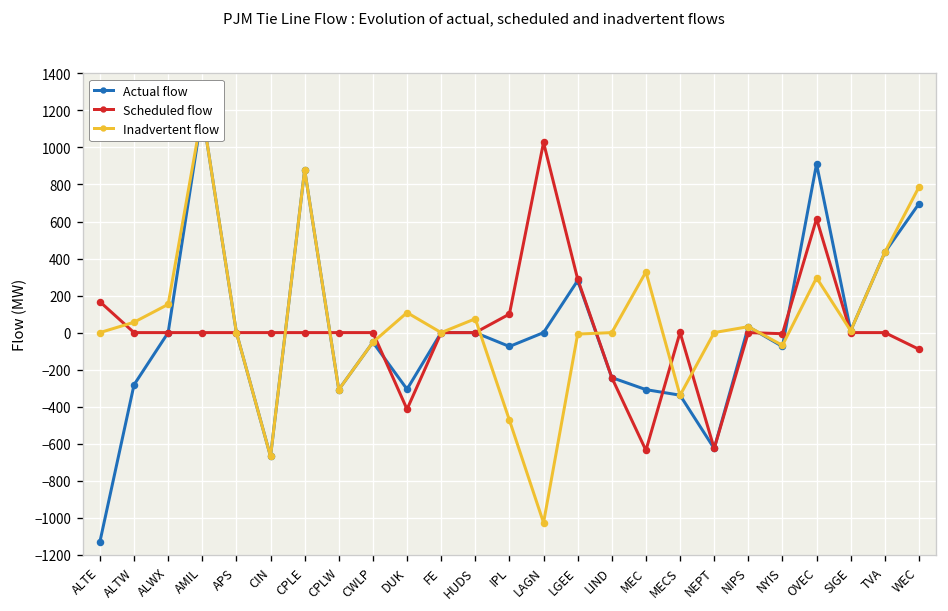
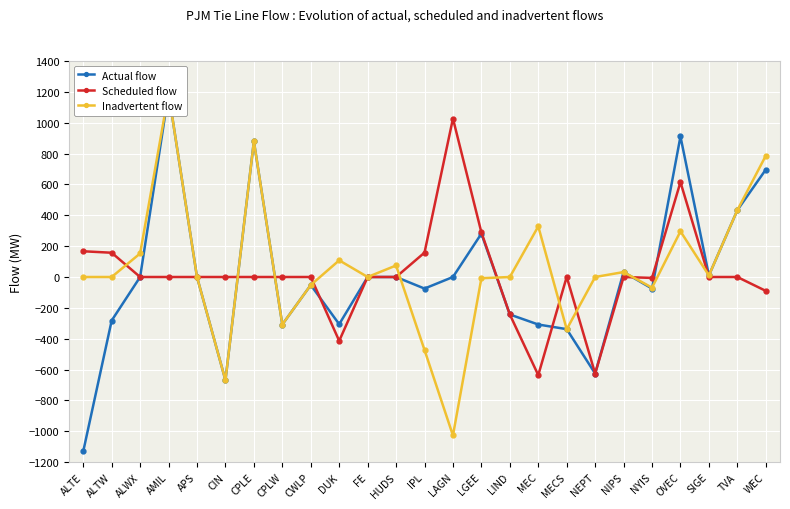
Scheduled flow, ALTW: 0 -> 160
Inadvertent flow, ALTW: 60 -> 0
Scheduled flow, IPL: 100 -> 160
